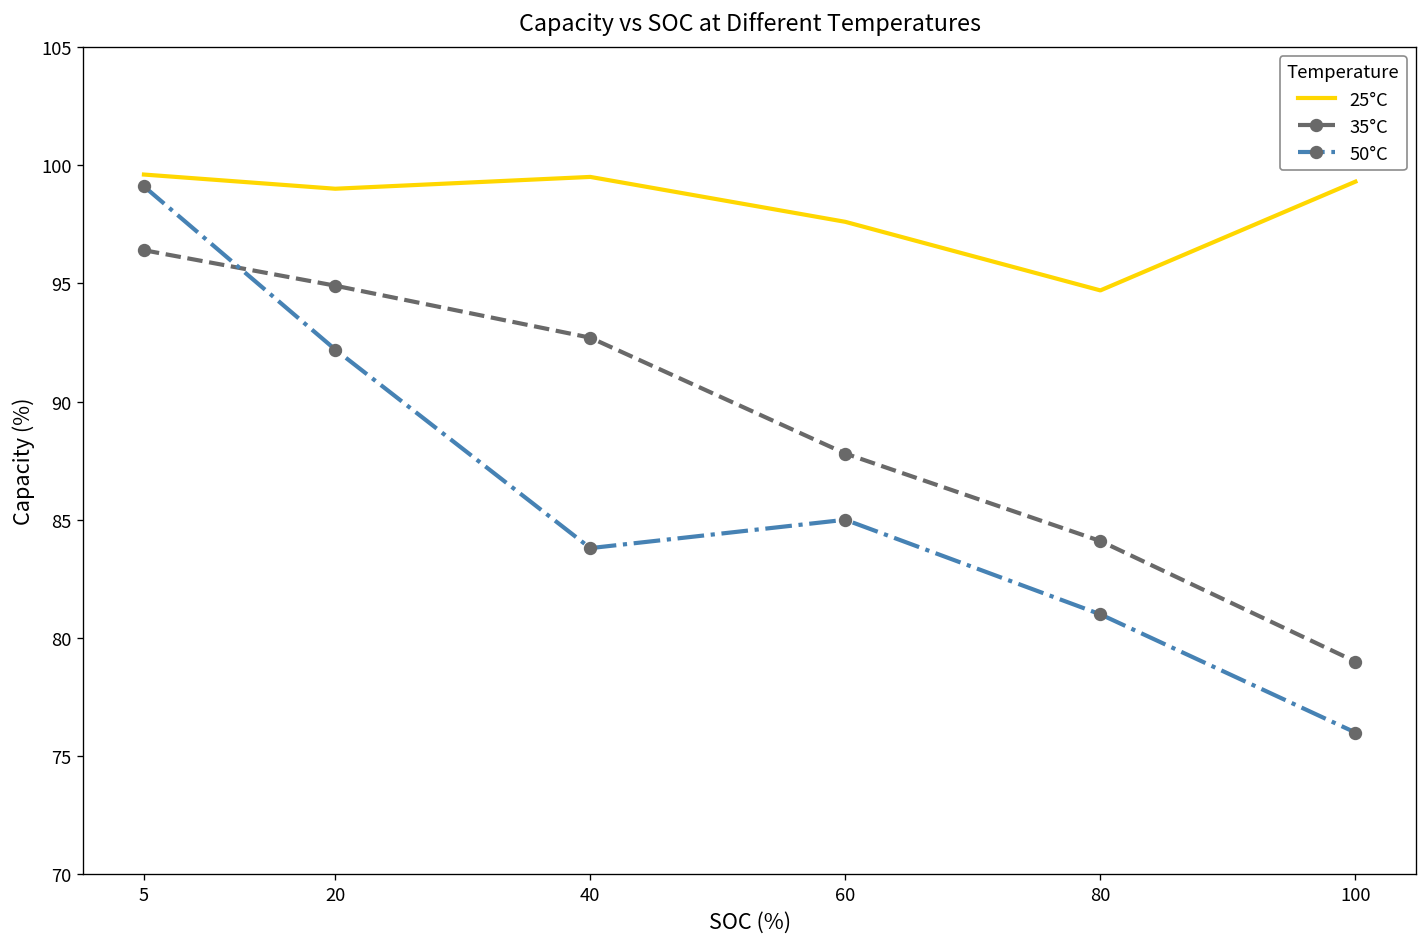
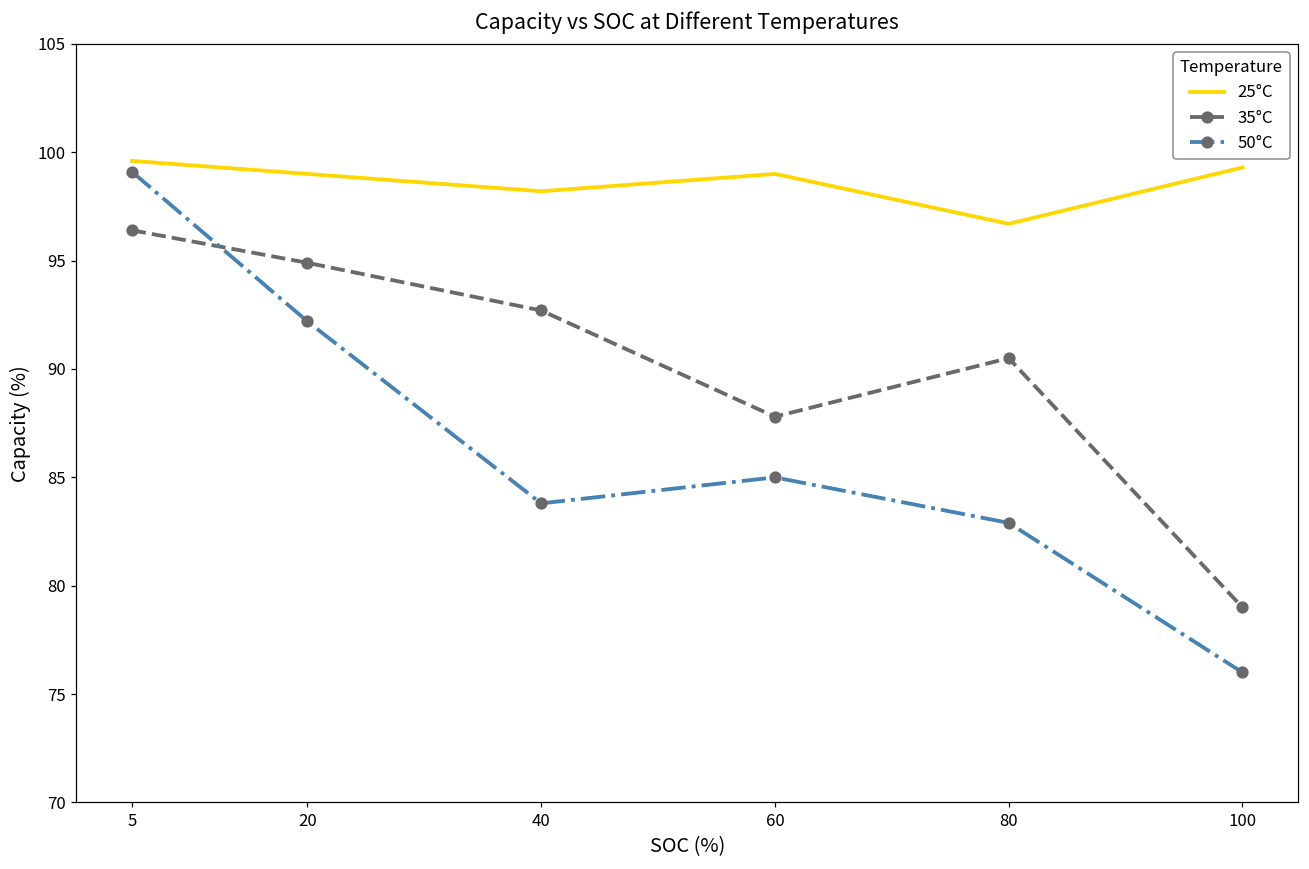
25°C, 40: 99.5 -> 98.2
25°C, 60: 97.6 -> 99.0
25°C, 80: 94.7 -> 96.7
35°C, 80: 84.1 -> 90.5
50°C, 80: 81.0 -> 82.9
